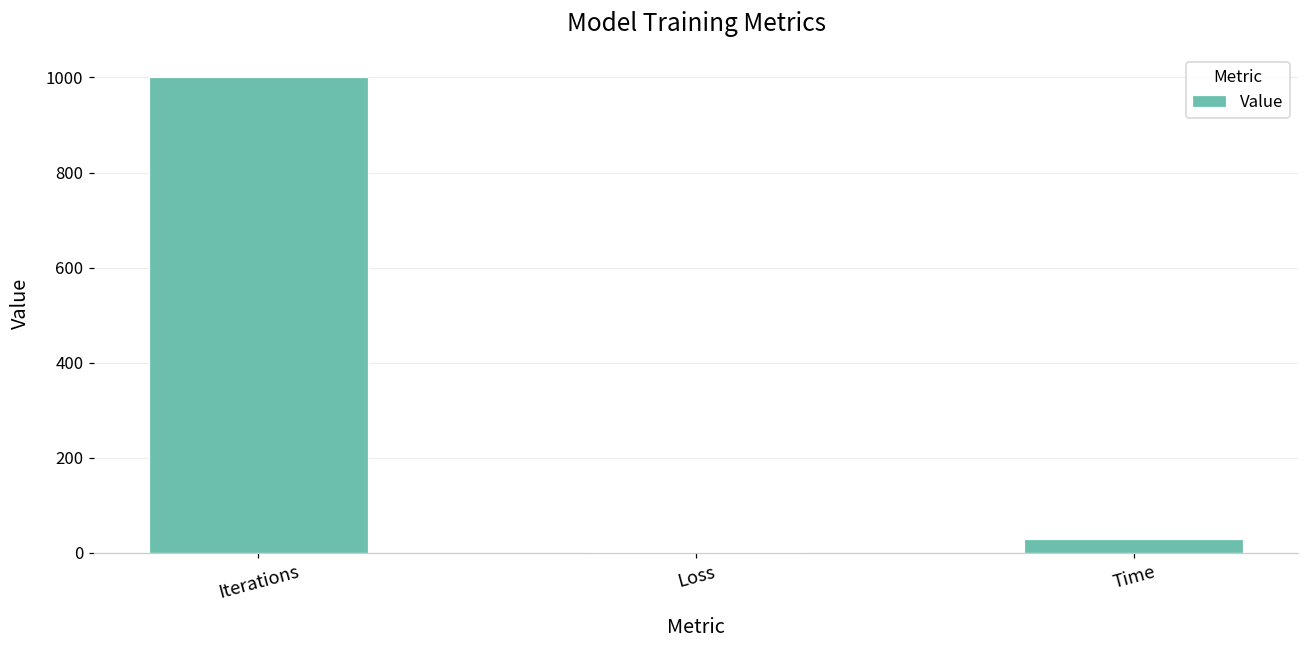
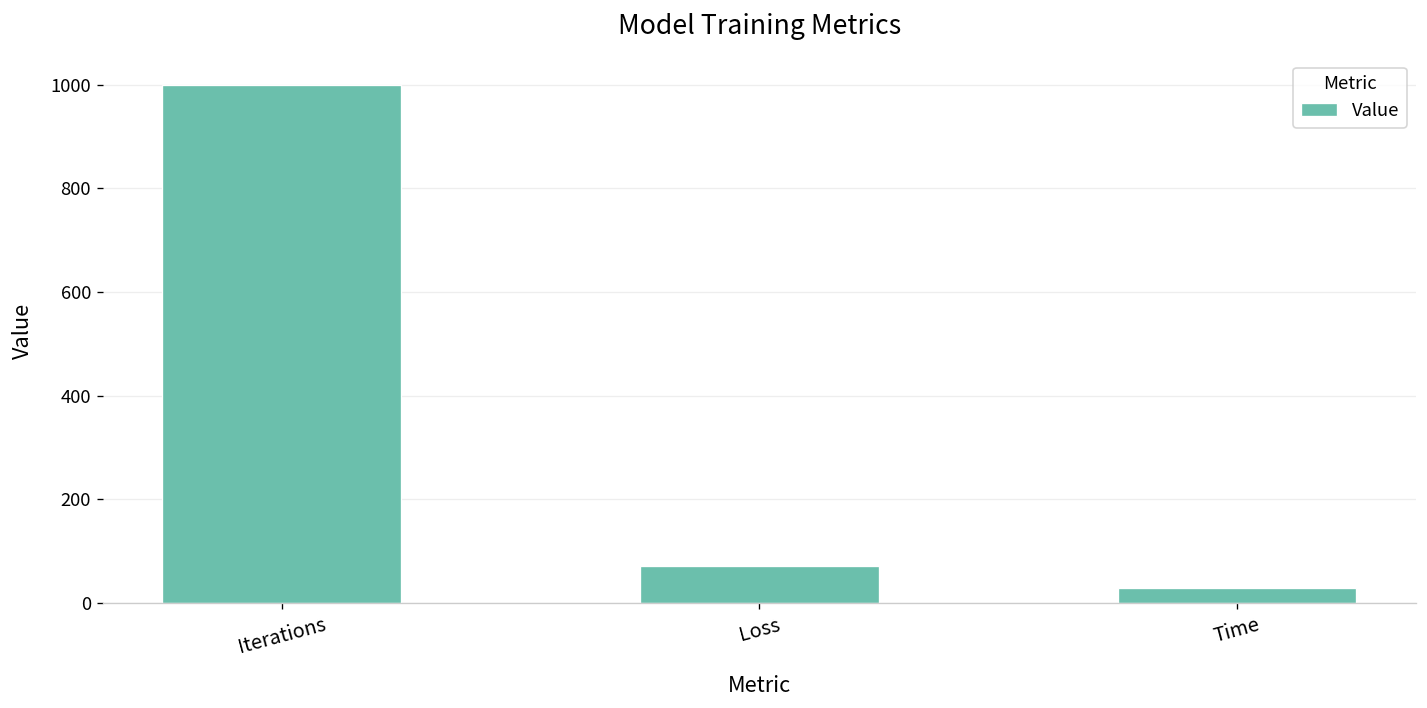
Loss: 0 -> 70
